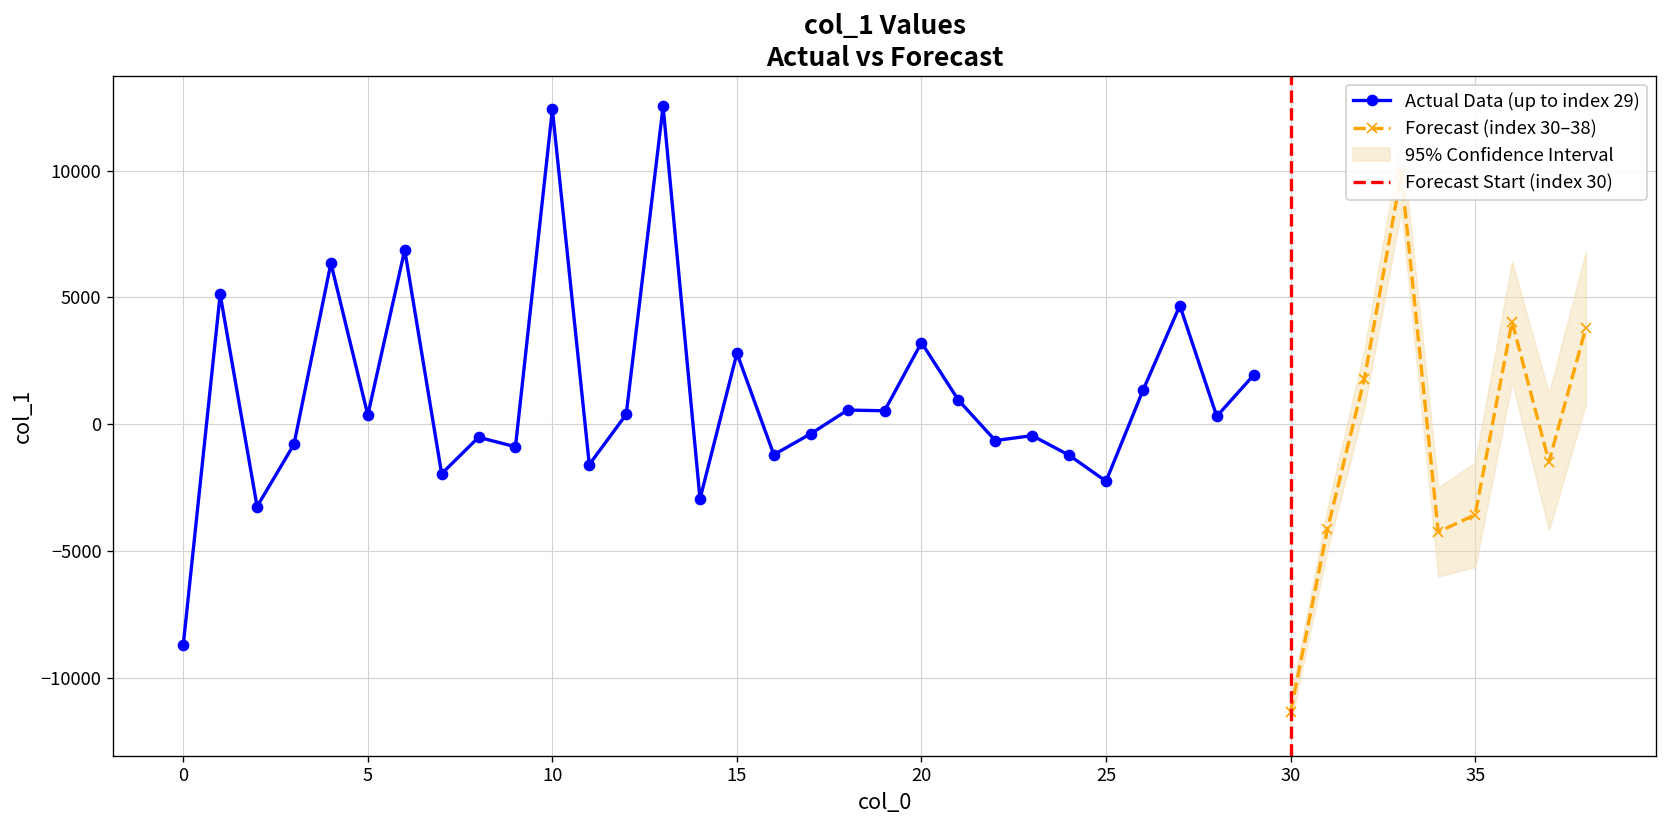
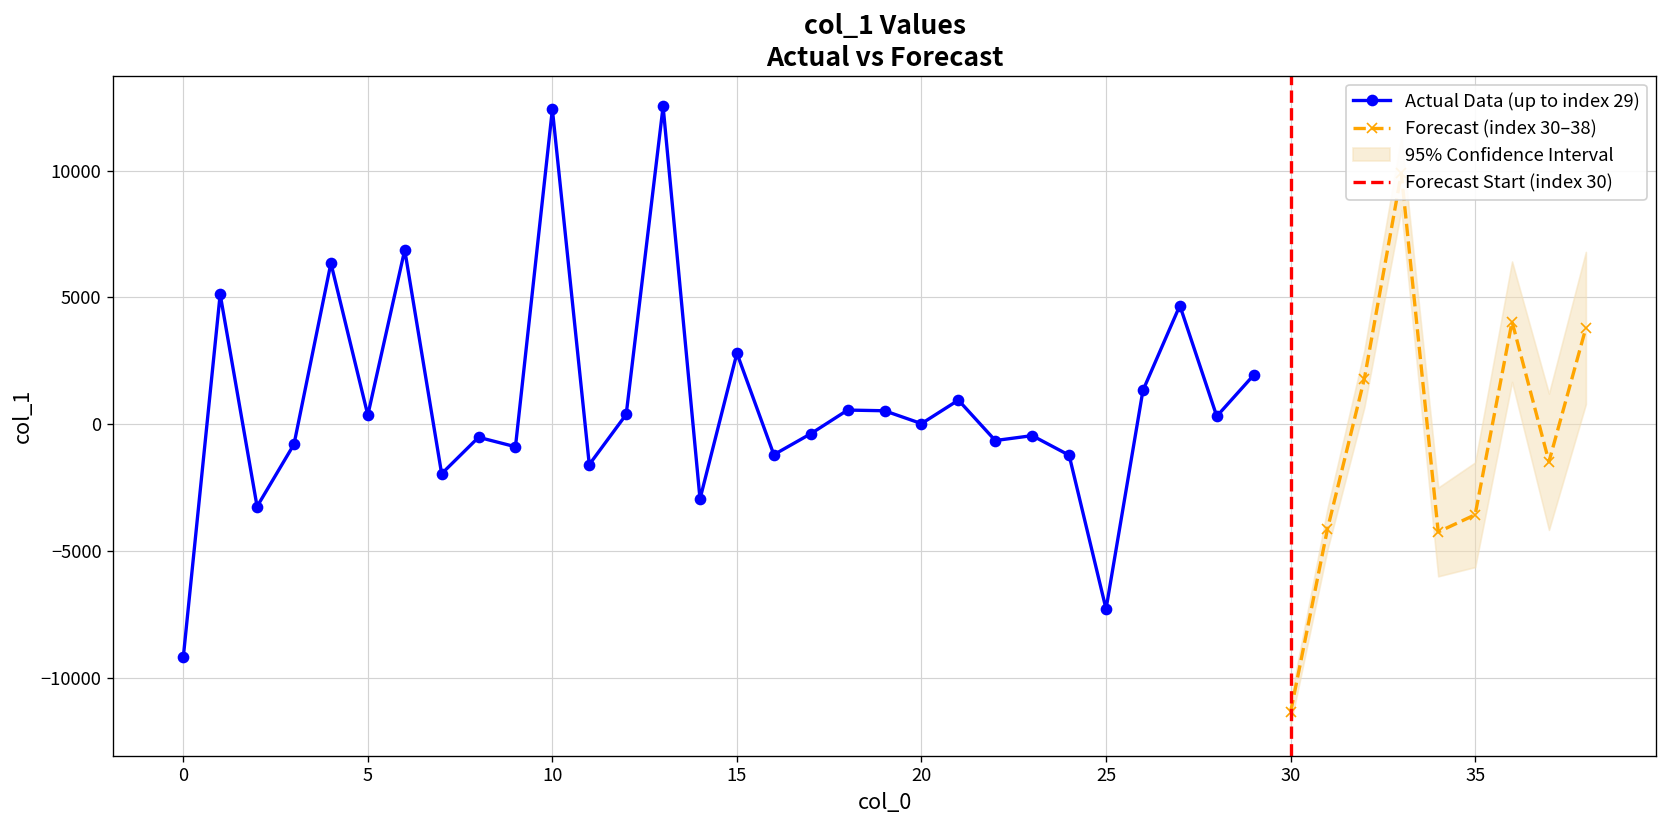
Actual Data (up to index 29), 0: -8700 -> -9200
Actual Data (up to index 29), 20: 3200 -> 0
Actual Data (up to index 29), 25: -2300 -> -7300
